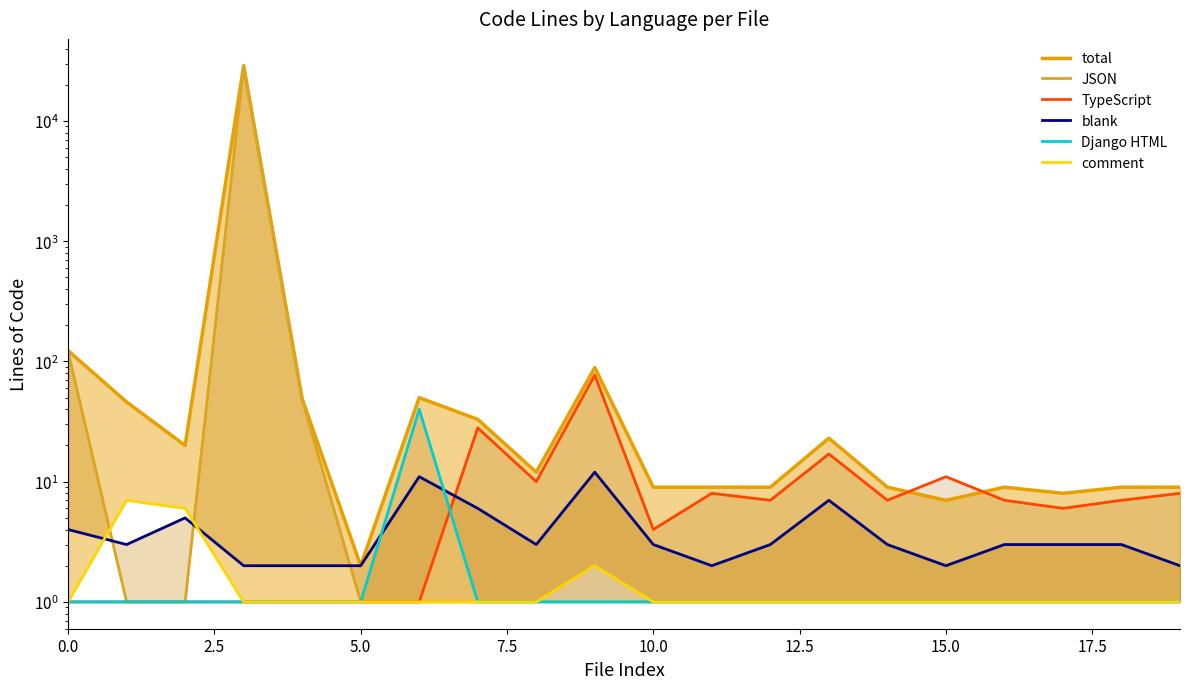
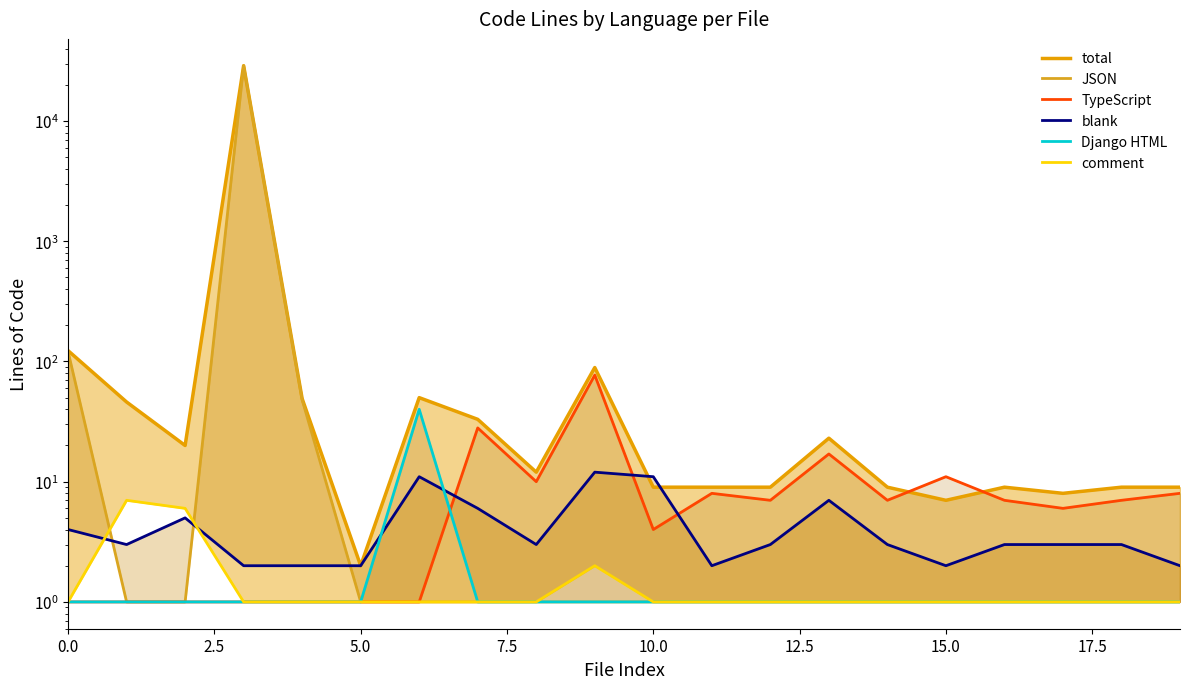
blank, 10.0: 3.0 -> 11
